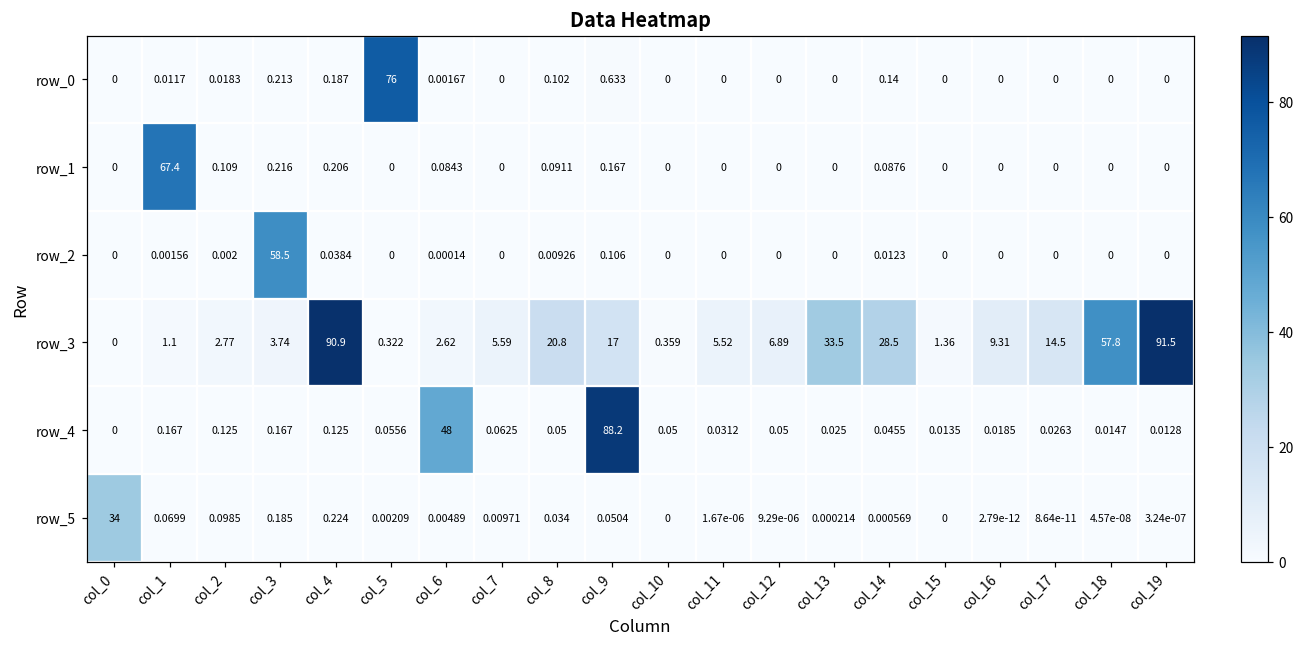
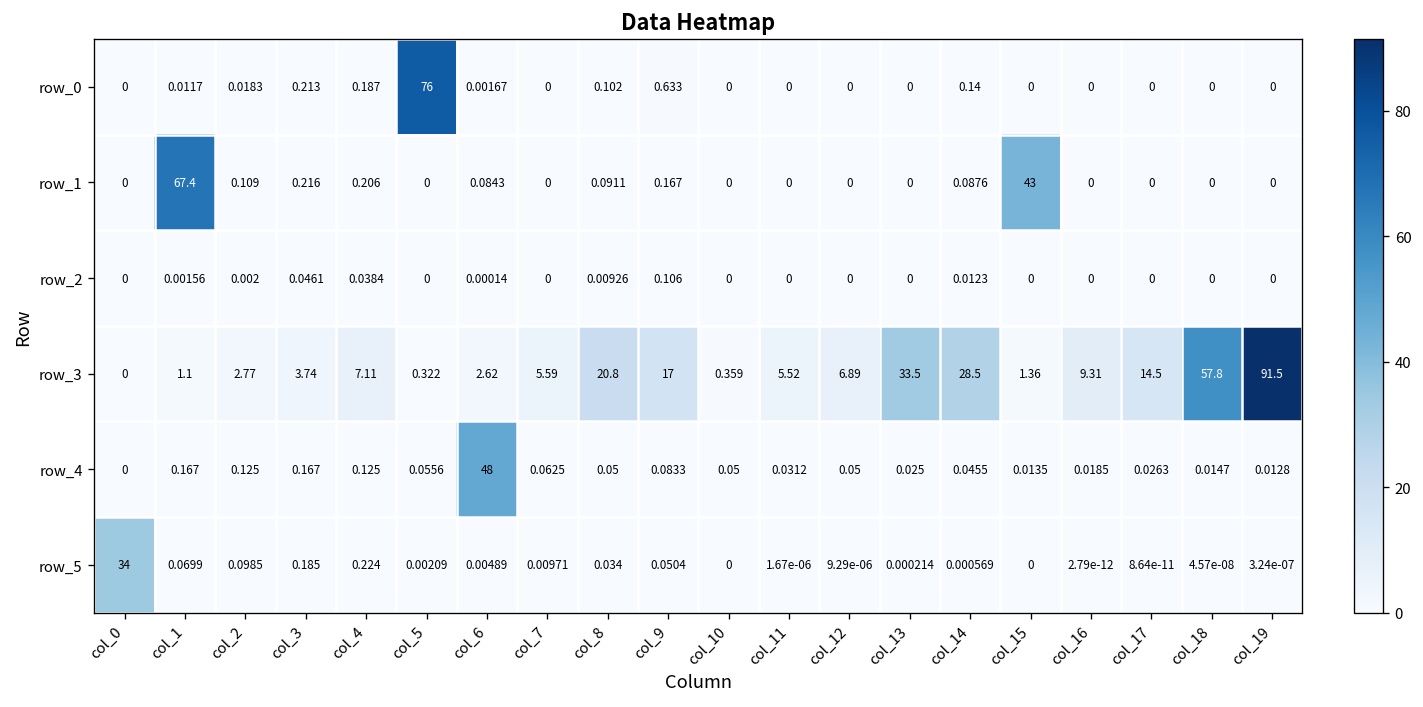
row_1, col_15: 0 -> 43
row_2, col_3: 58.5 -> 0.0461
row_3, col_4: 90.9 -> 7.11
row_4, col_9: 88.2 -> 0.0833
